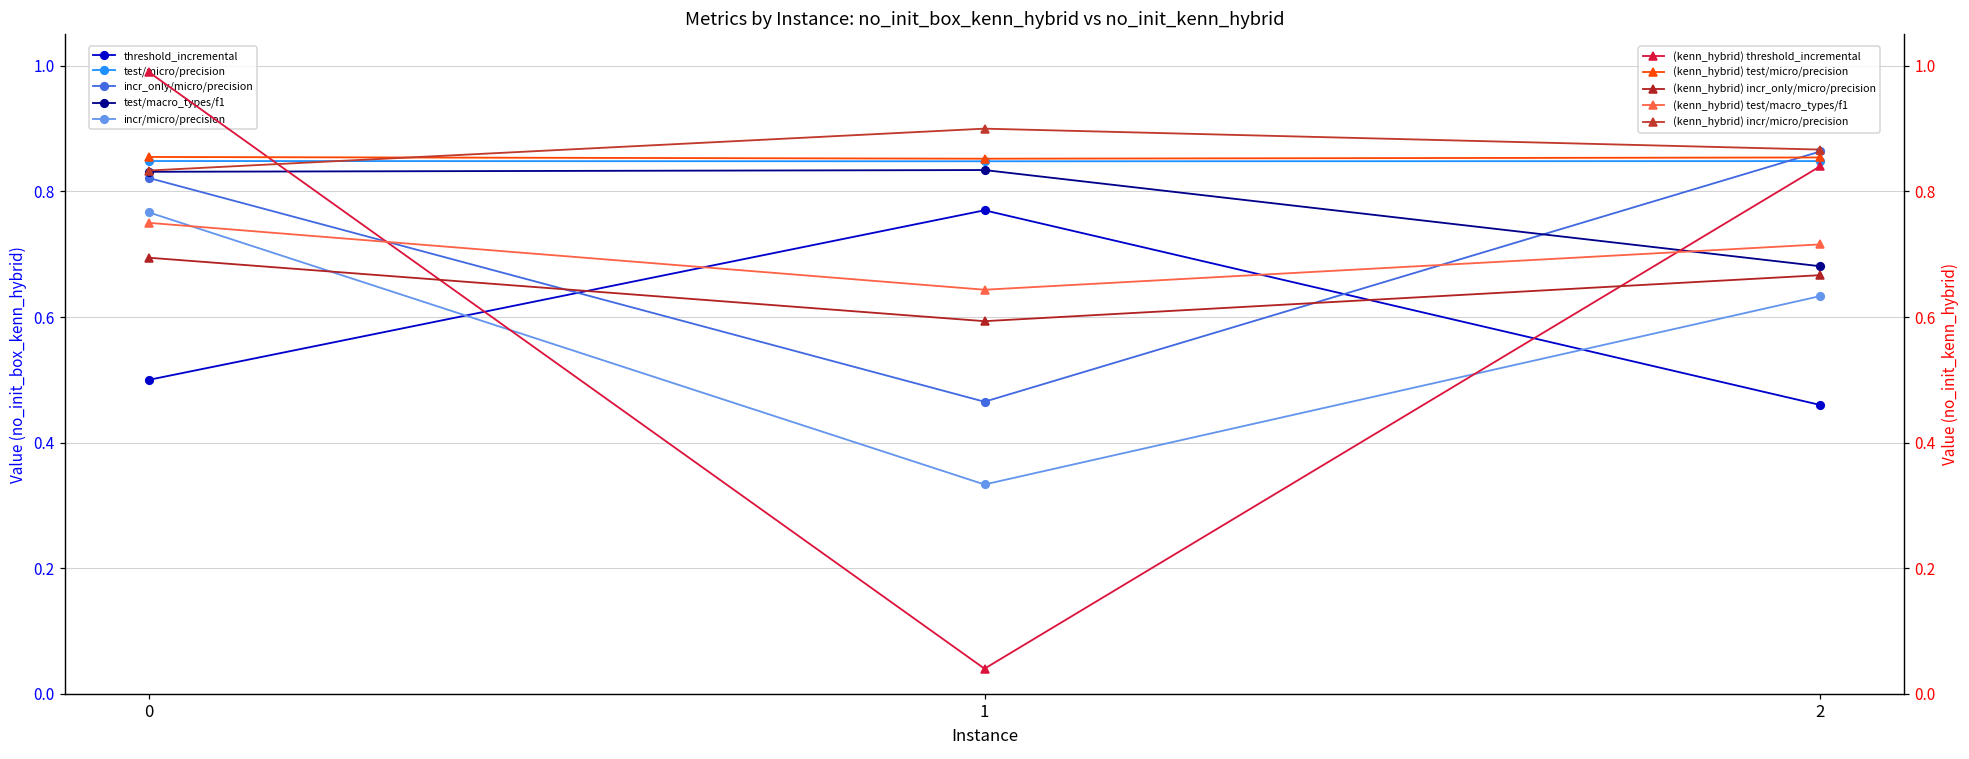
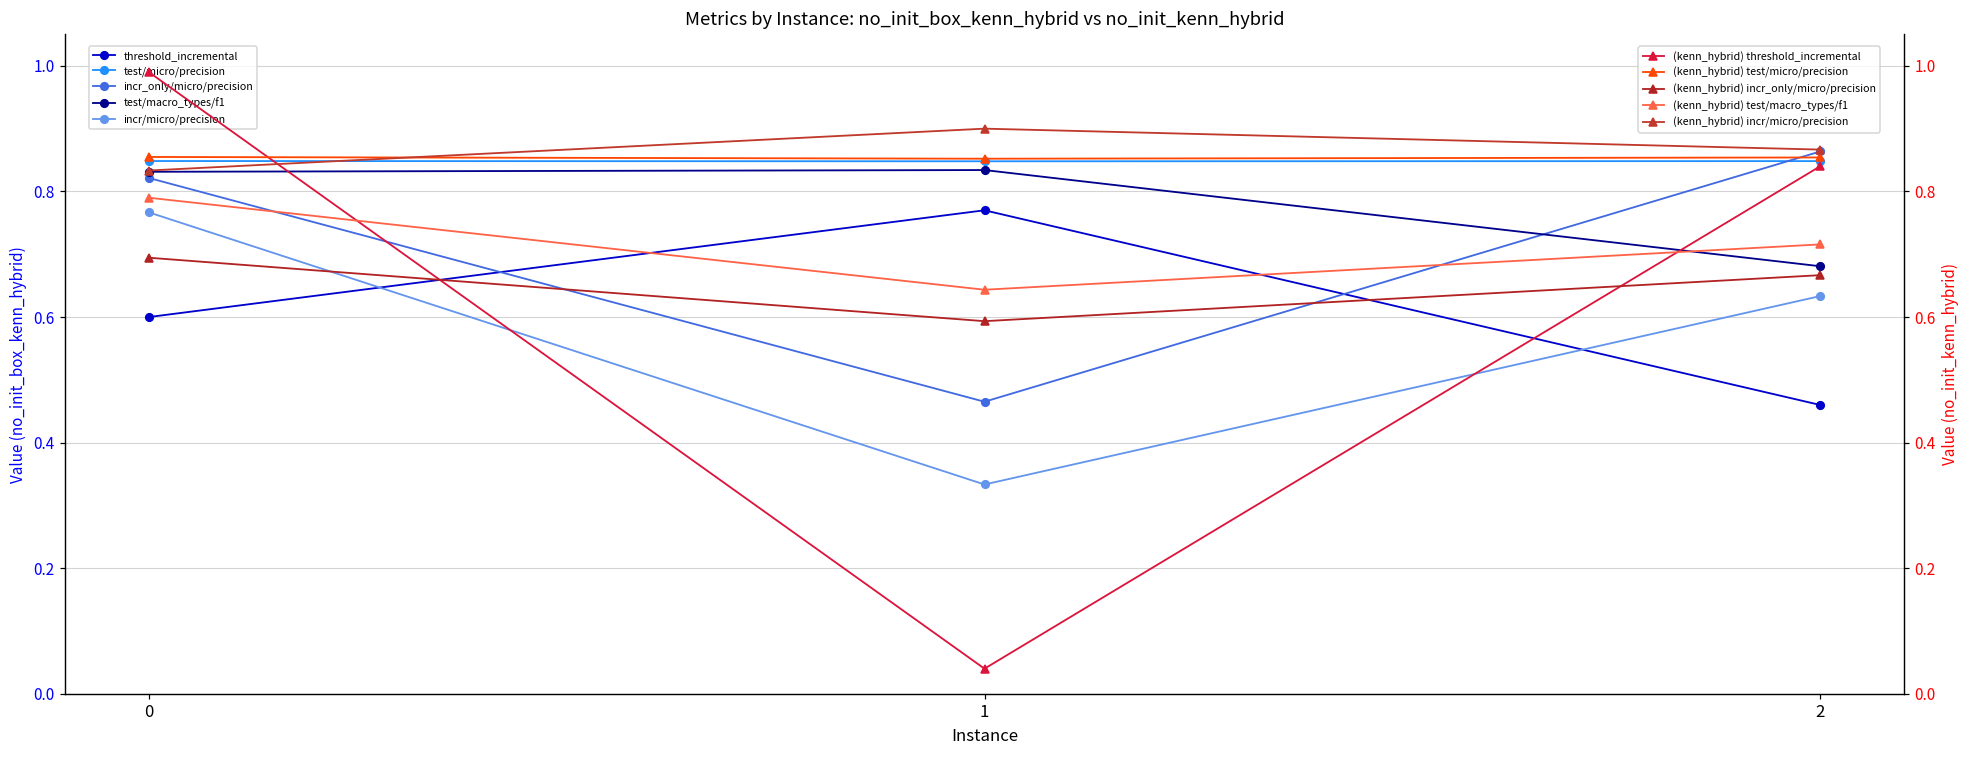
threshold_incremental, 0: 0.5 -> 0.6
(kenn_hybrid) test/macro_types/f1, 0: 0.75 -> 0.79
